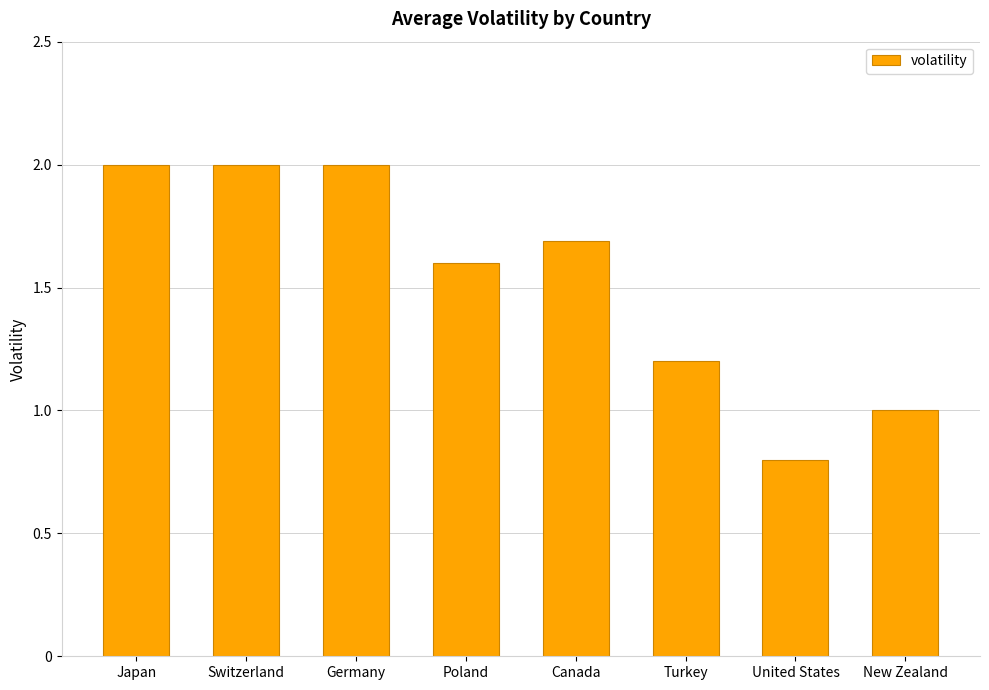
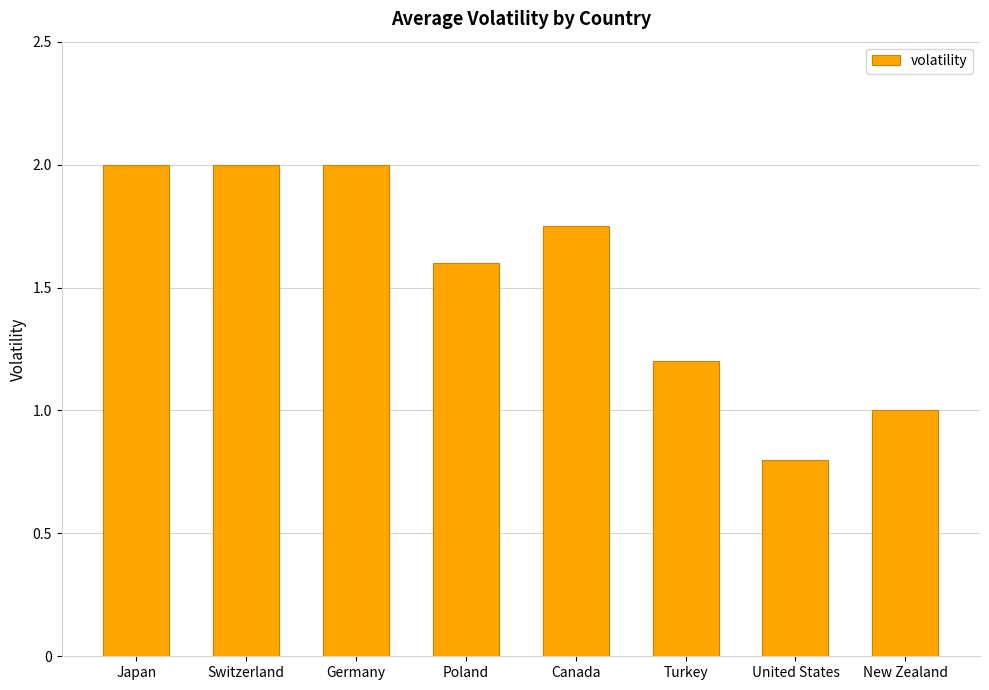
Canada: 1.69 -> 1.75
